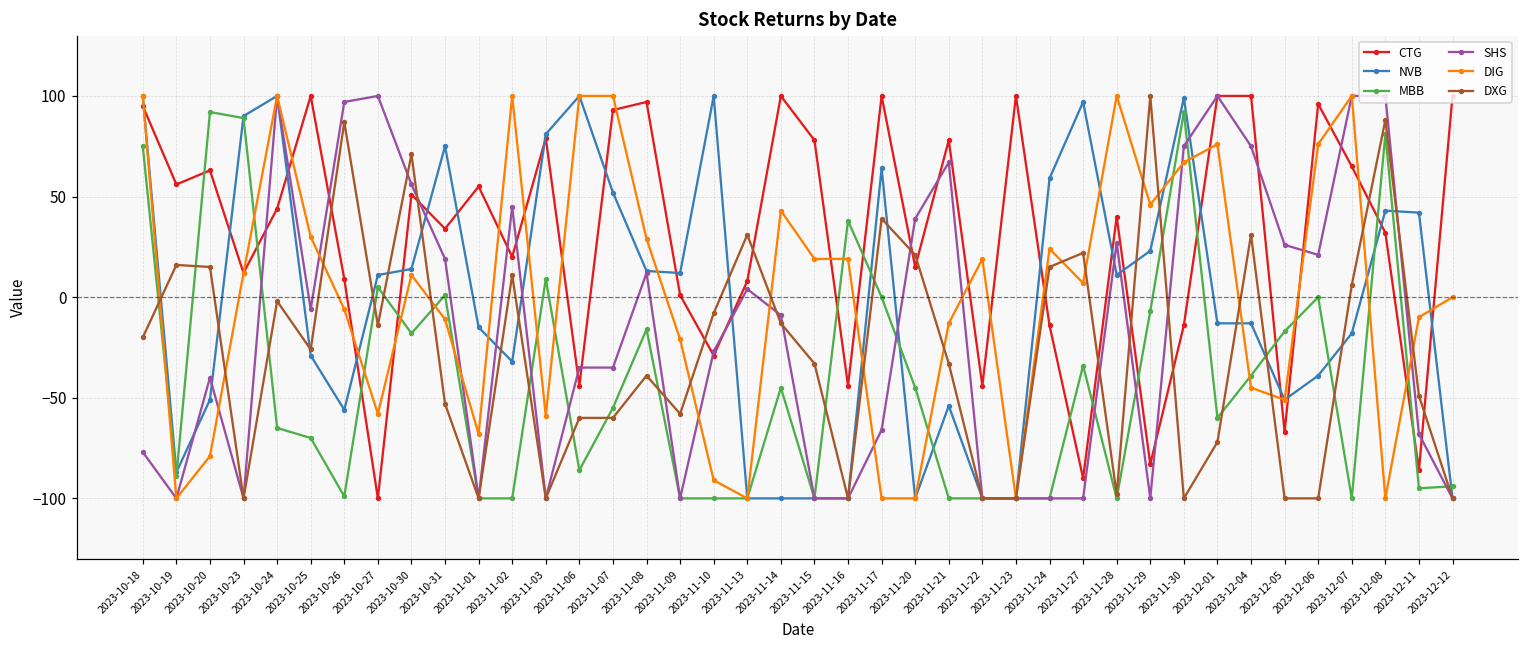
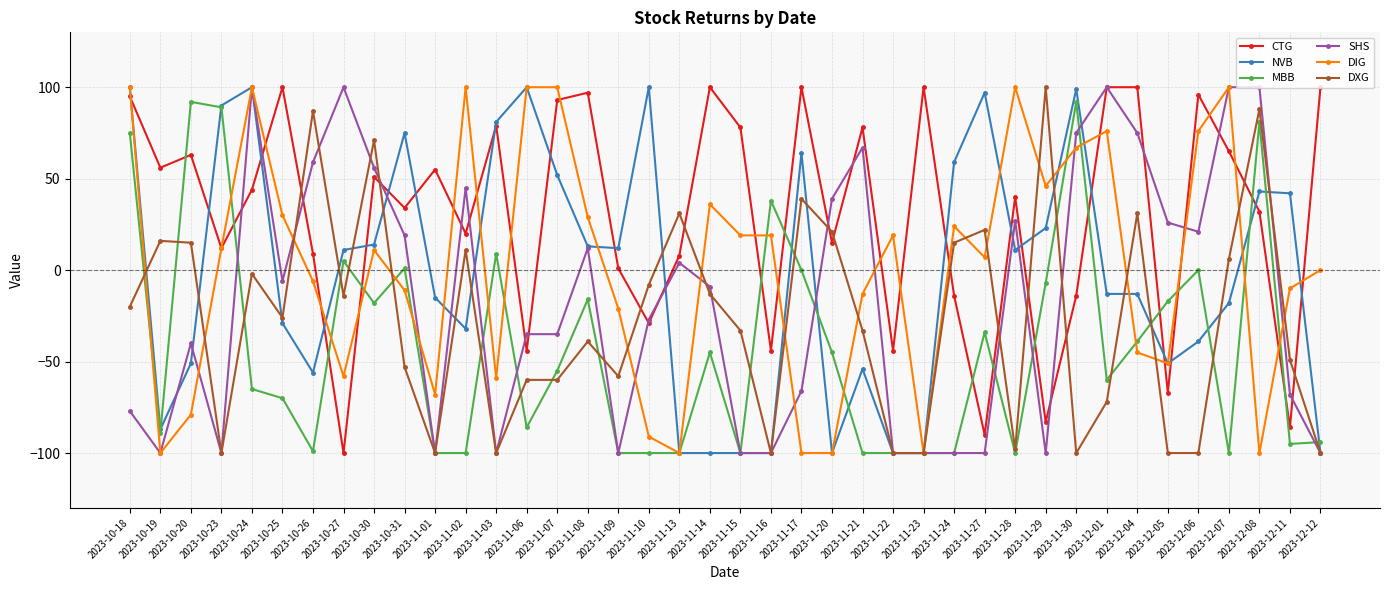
SHS, 2023-10-26: 97 -> 59
DIG, 2023-11-14: 43 -> 36
